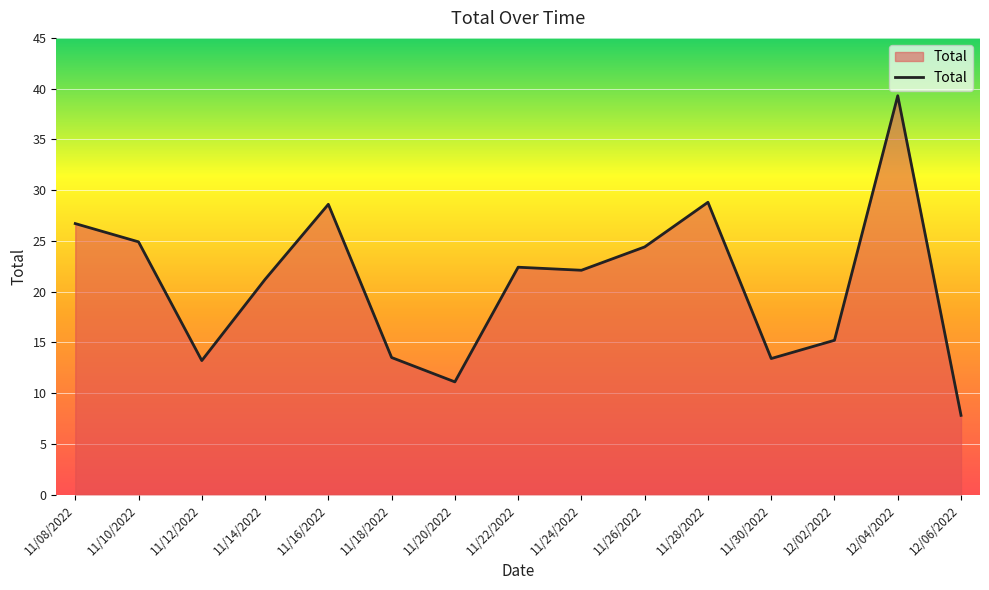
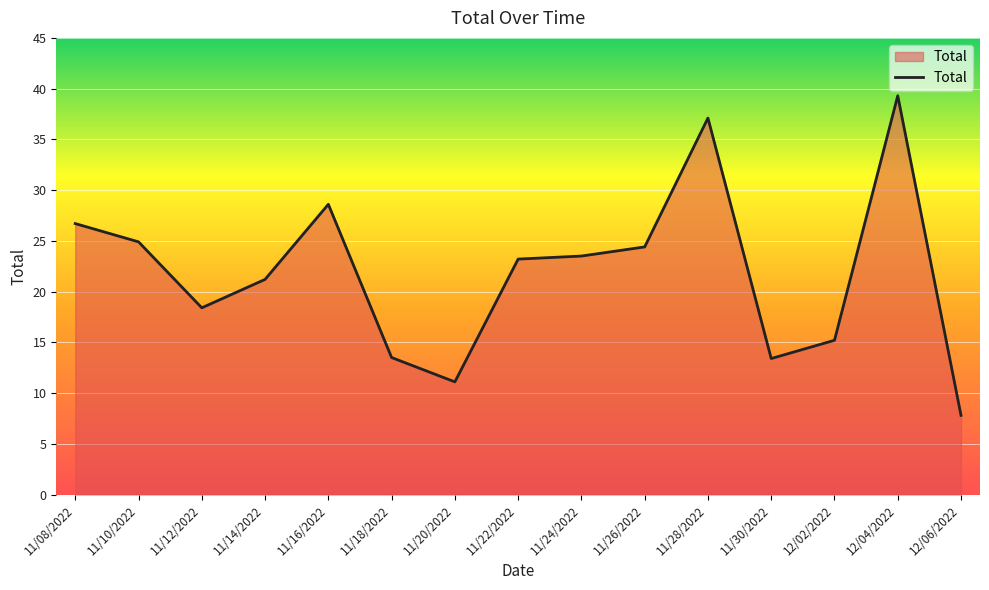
11/12/2022: 13.2 -> 18.4
11/22/2022: 22.4 -> 23.2
11/24/2022: 22.1 -> 23.5
11/28/2022: 28.8 -> 37.1
